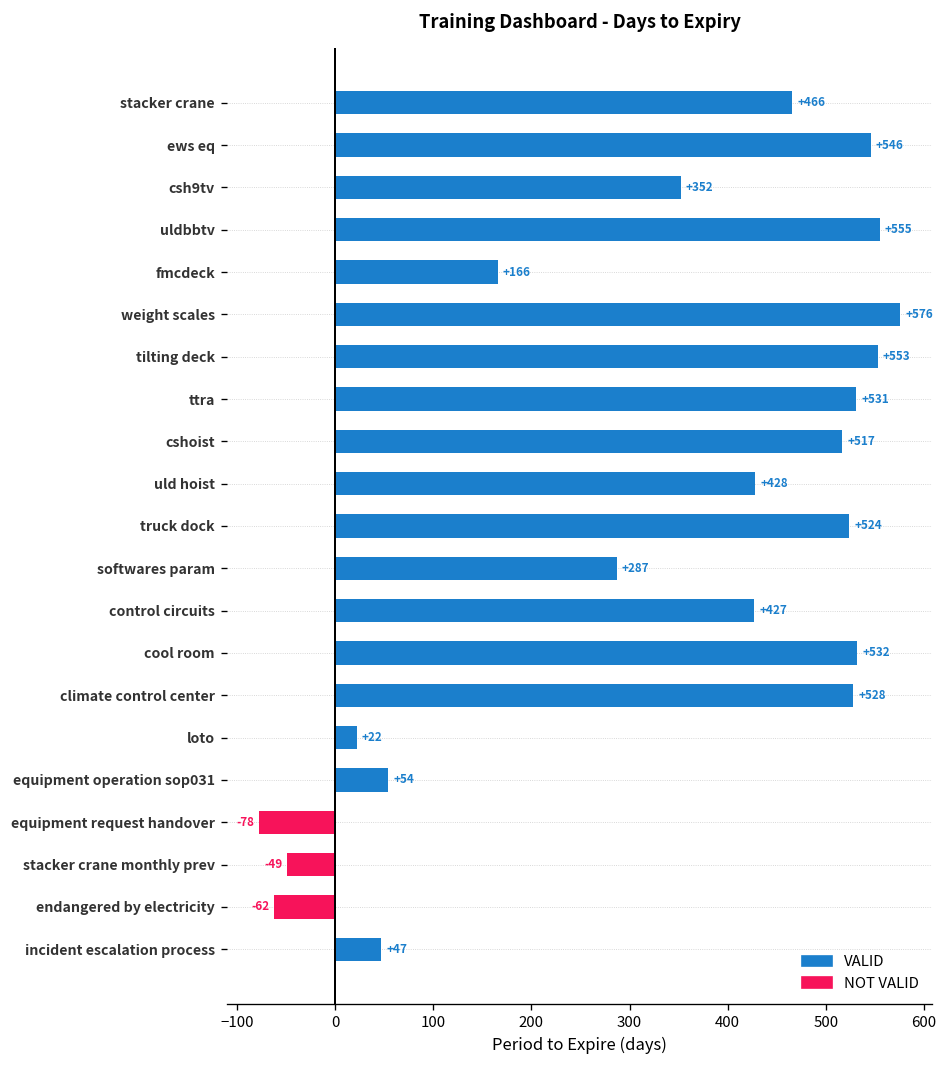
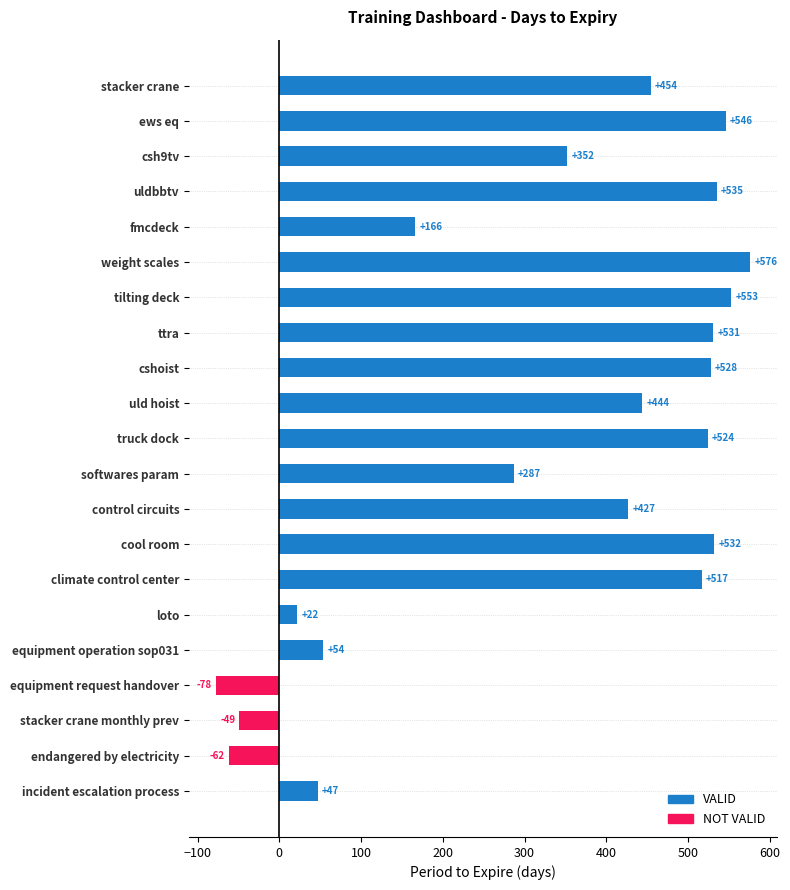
stacker crane: +466 -> +454
uldbbtv: +555 -> +535
cshoist: +517 -> +528
uld hoist: +428 -> +444
climate control center: +528 -> +517
